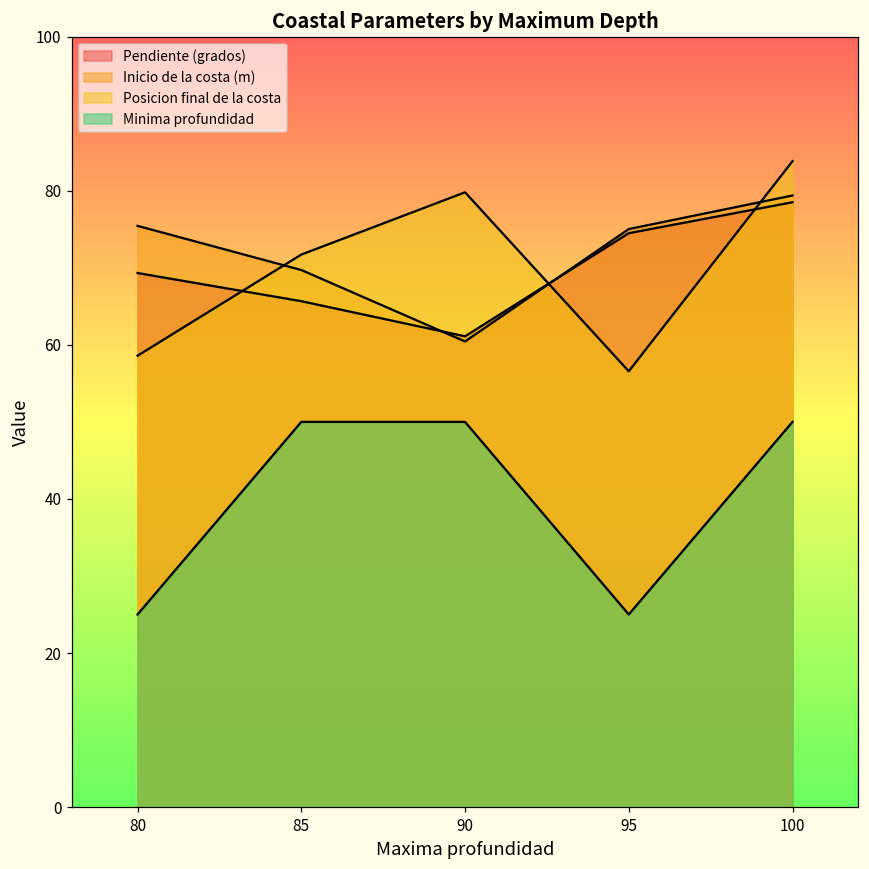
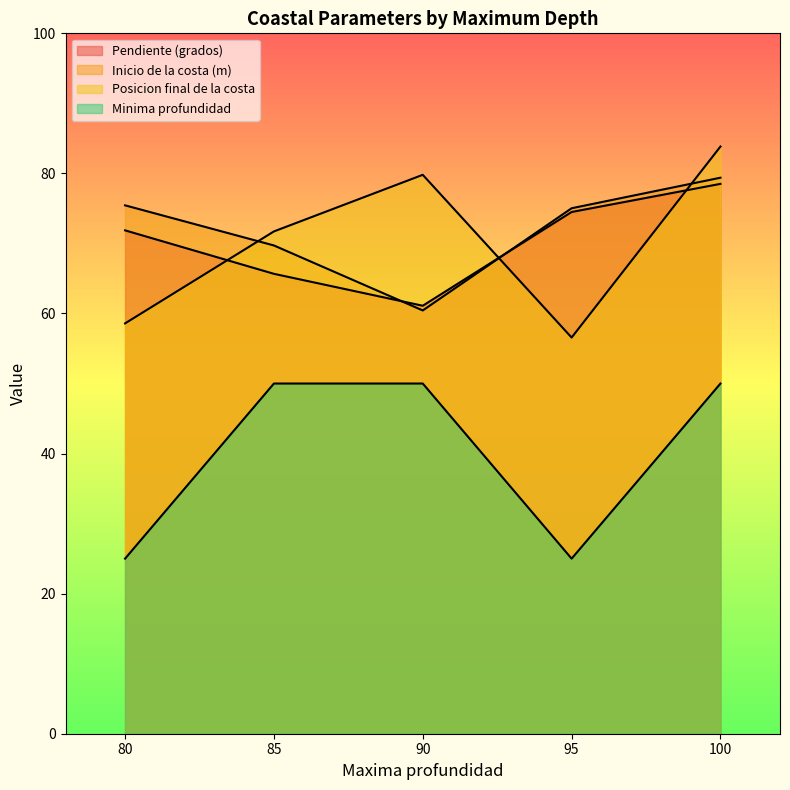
Pendiente (grados), 80: 69 -> 72
